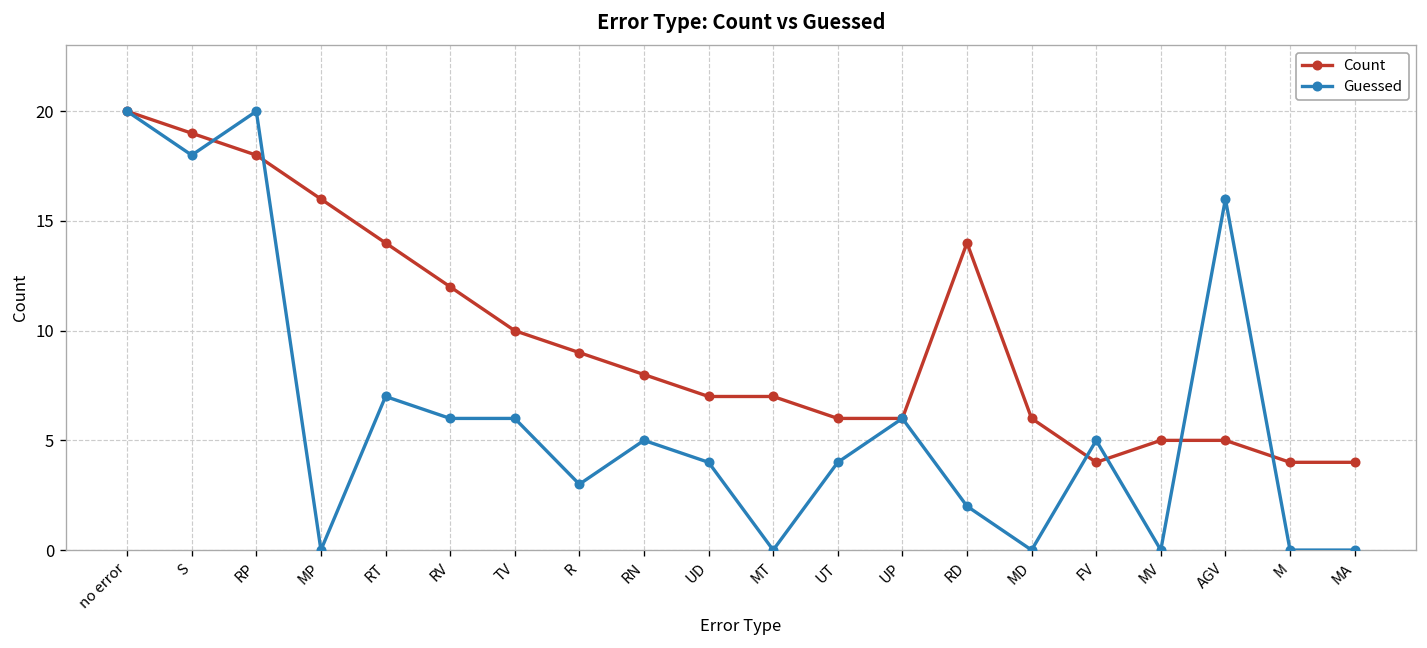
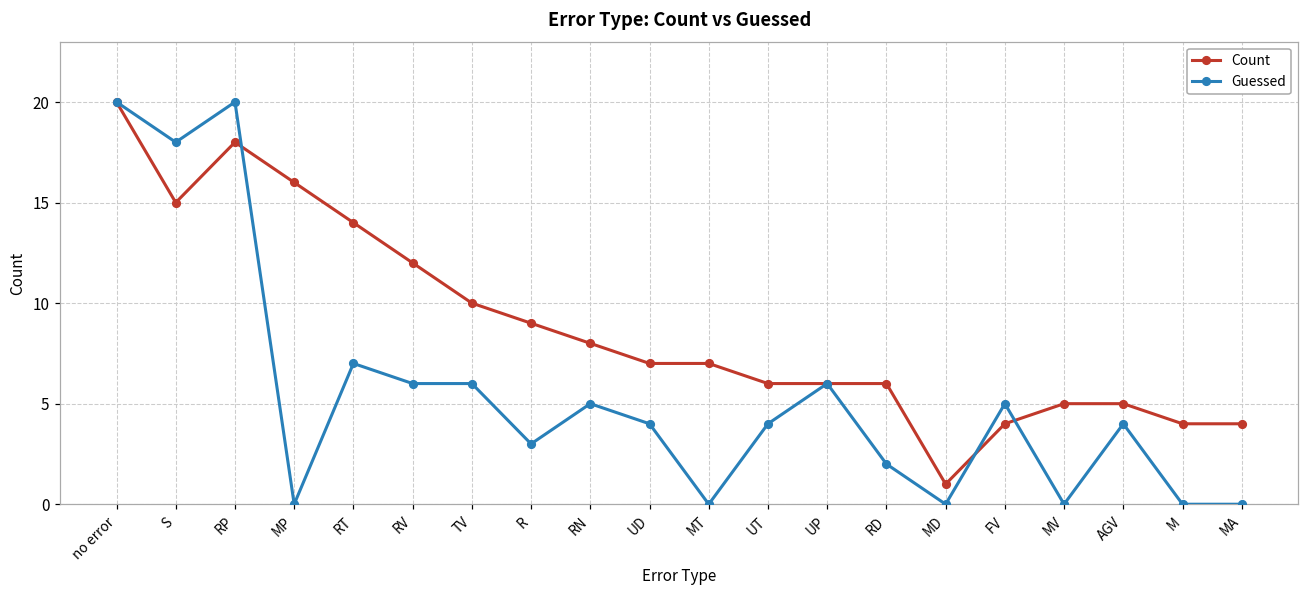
Count, S: 19 -> 15
Count, RD: 14 -> 6
Count, MD: 6 -> 1
Guessed, AGV: 16 -> 4
